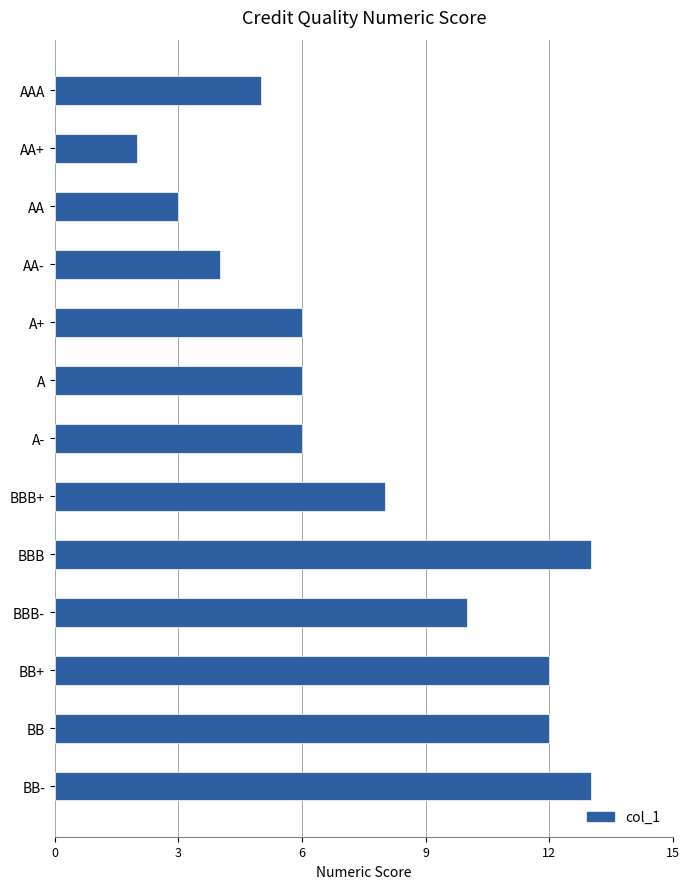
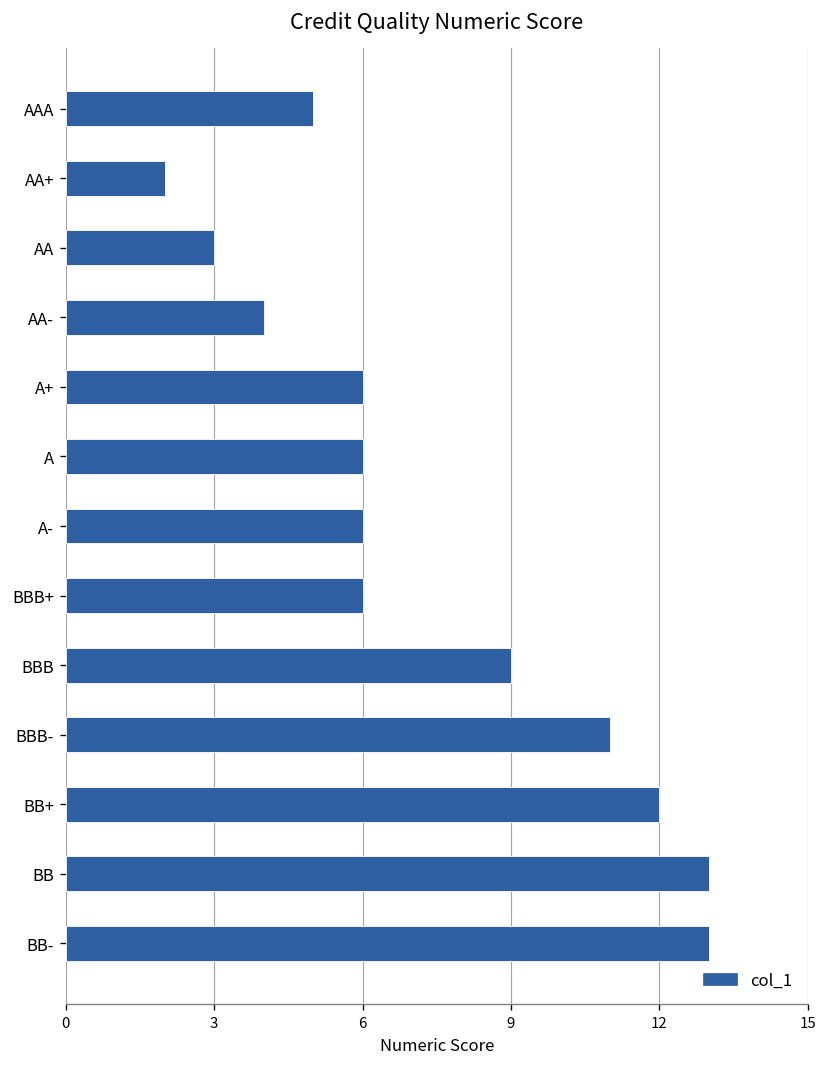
BBB+: 8 -> 6
BBB: 13 -> 9
BBB-: 10 -> 11
BB: 12 -> 13
